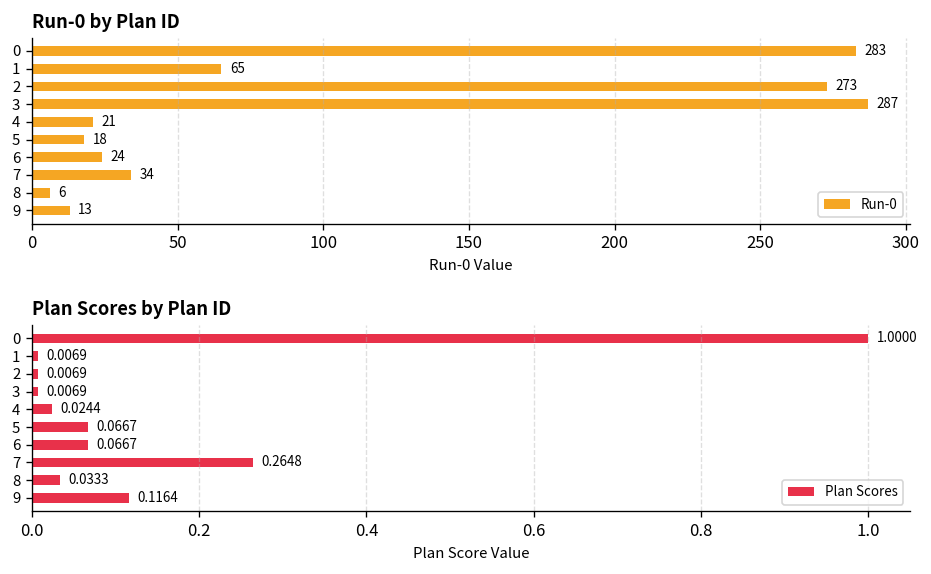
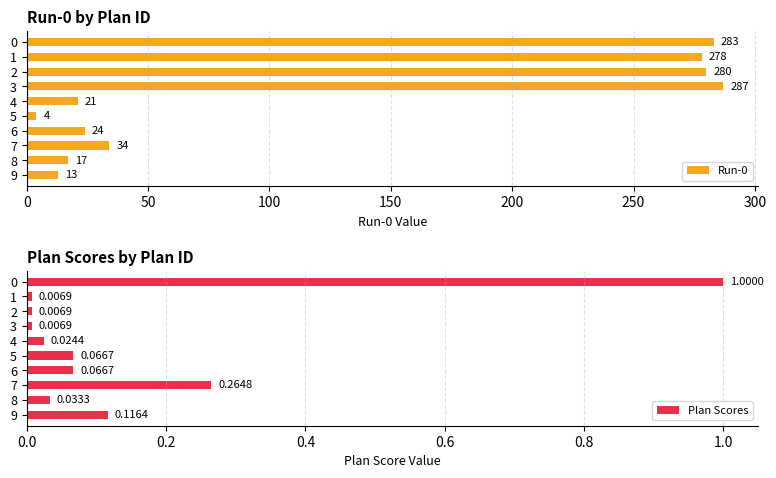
Run-0 by Plan ID, 1: 65 -> 278
Run-0 by Plan ID, 2: 273 -> 280
Run-0 by Plan ID, 5: 18 -> 4
Run-0 by Plan ID, 8: 6 -> 17
